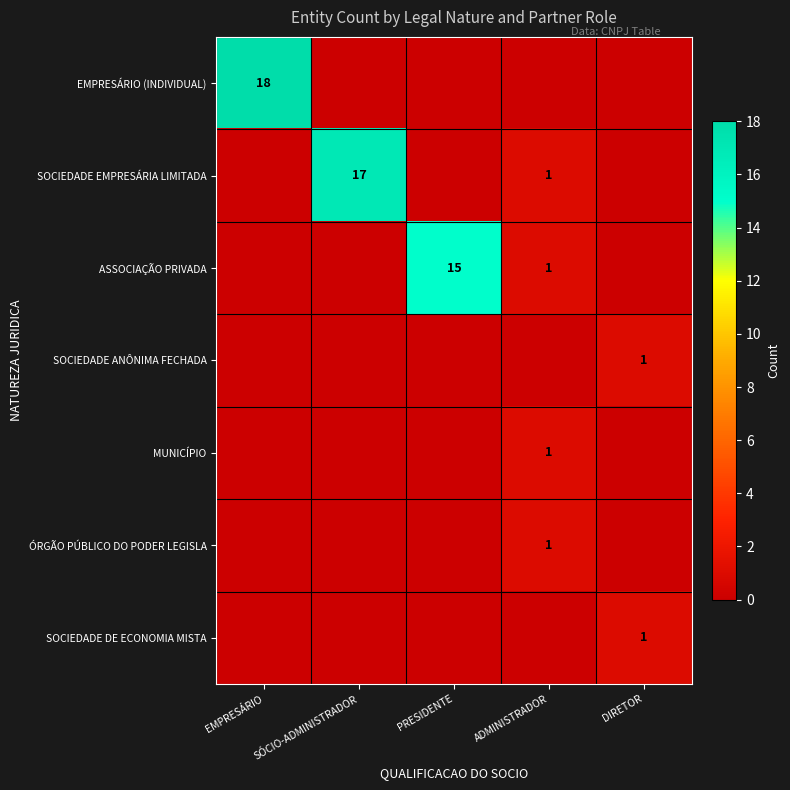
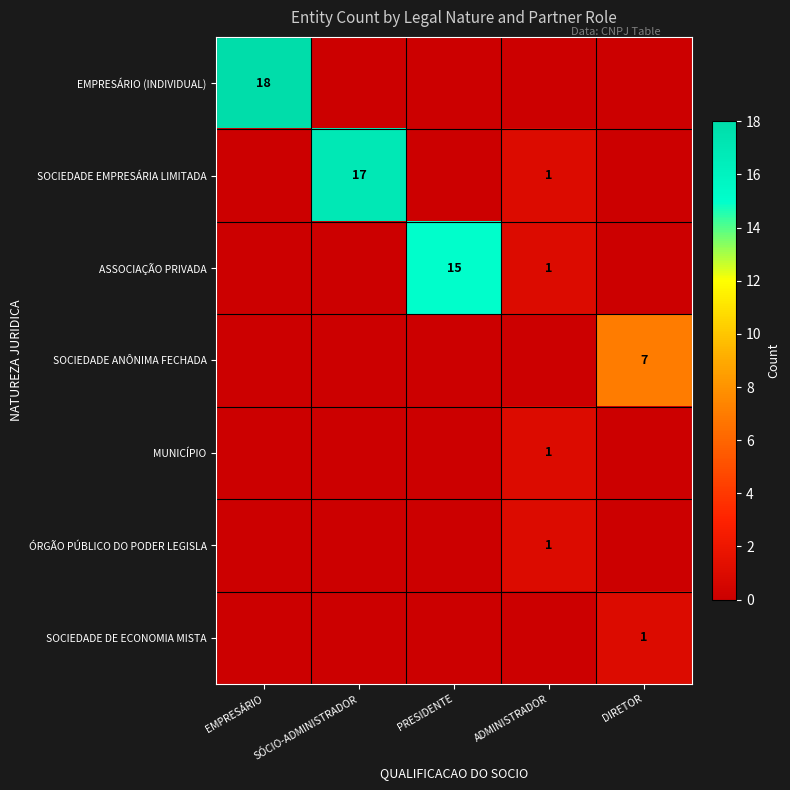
SOCIEDADE ANÔNIMA FECHADA, DIRETOR: 1 -> 7
